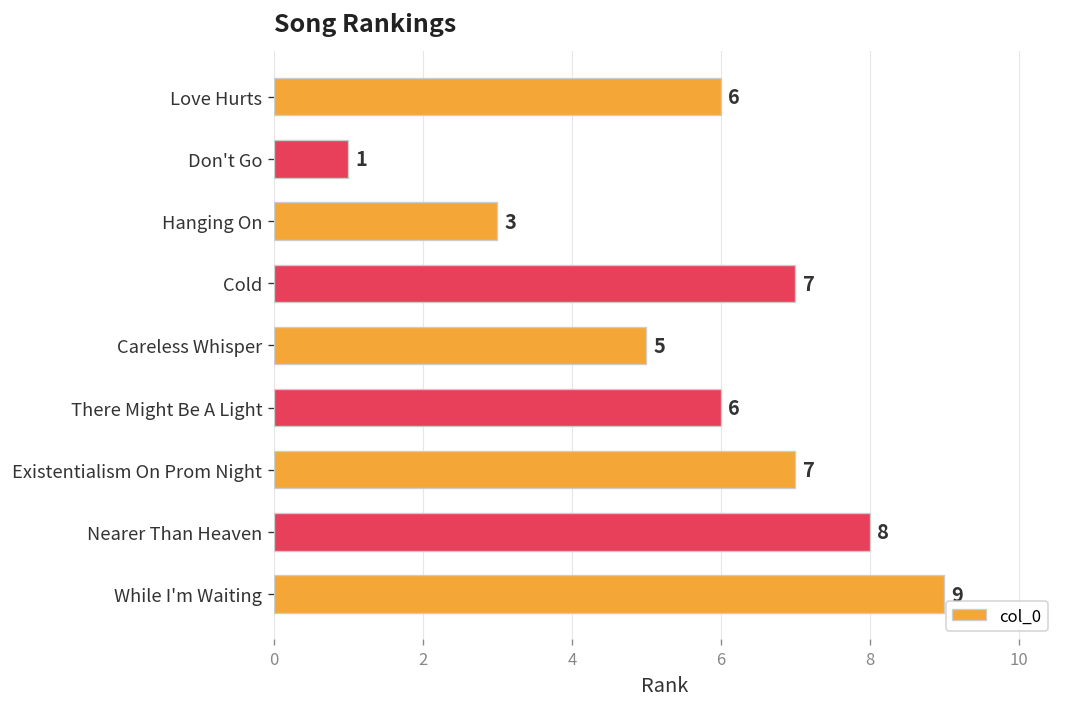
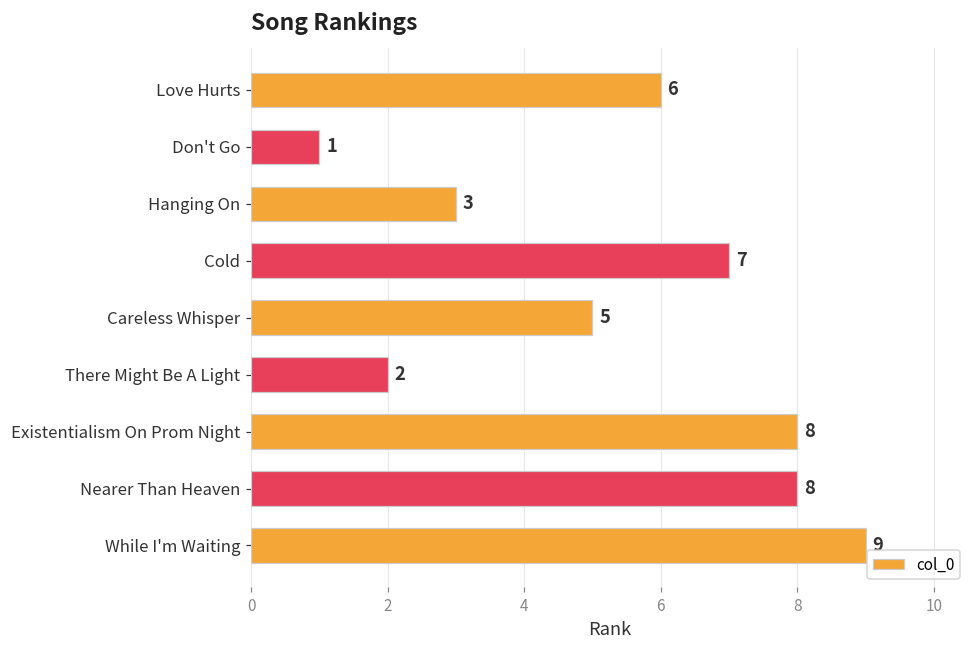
There Might Be A Light: 6 -> 2
Existentialism On Prom Night: 7 -> 8
